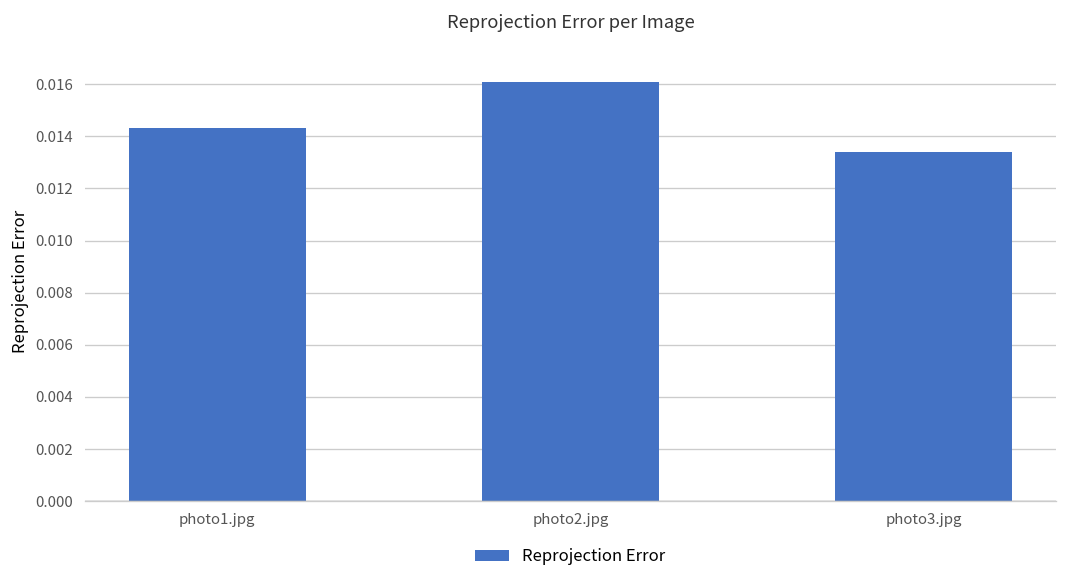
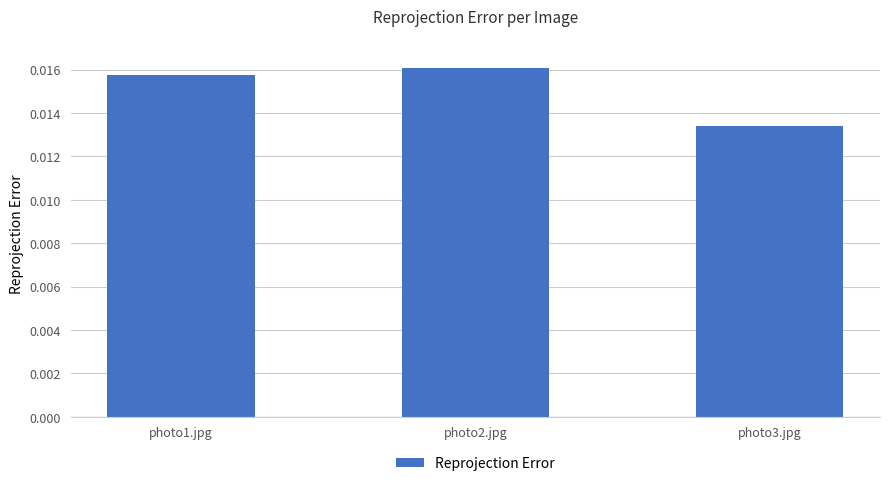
photo1.jpg: 0.0143 -> 0.0158
